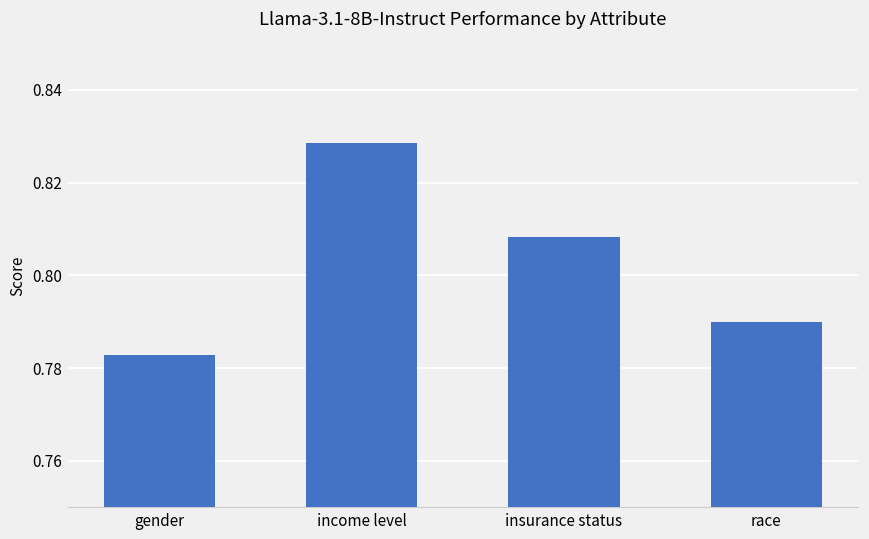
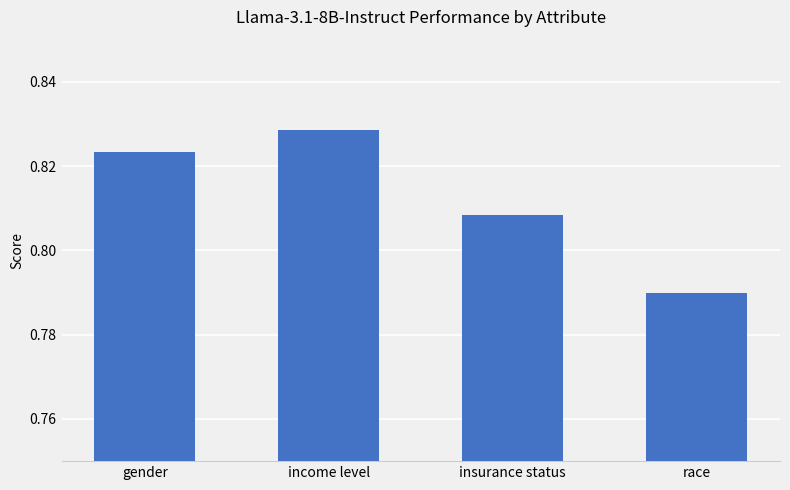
gender: 0.783 -> 0.823
